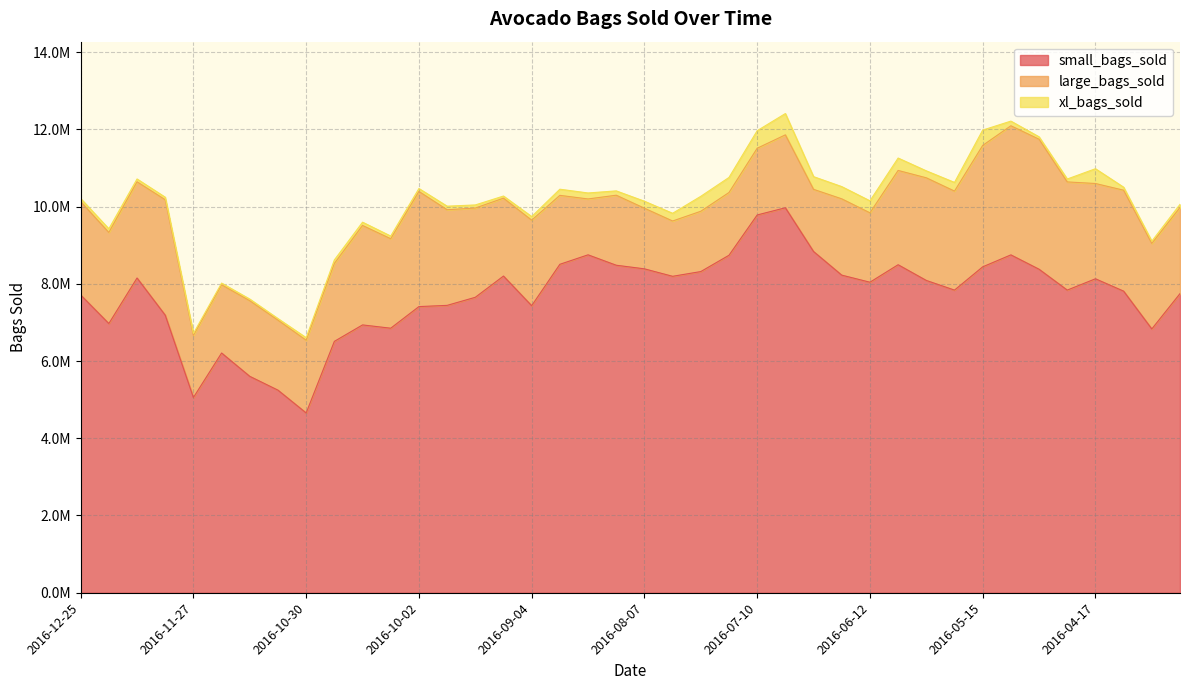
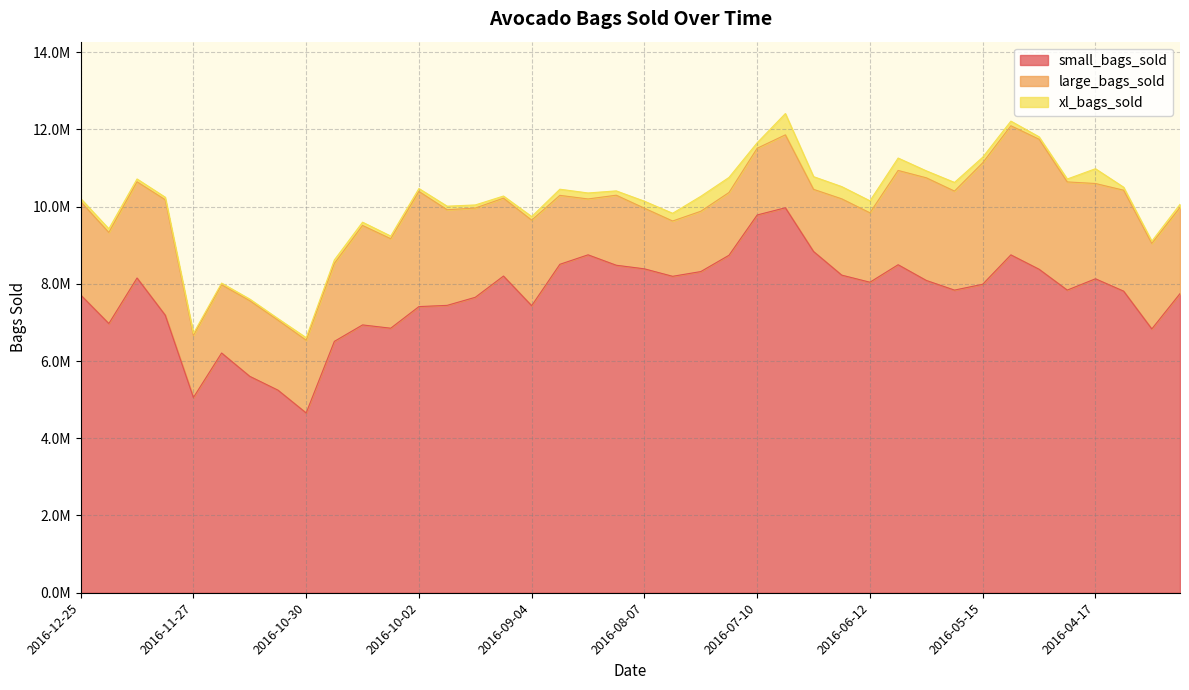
xl_bags_sold, 2016-07-10: 500000 -> 100000
small_bags_sold, 2016-05-15: 8400000 -> 8000000
xl_bags_sold, 2016-05-15: 400000 -> 100000
